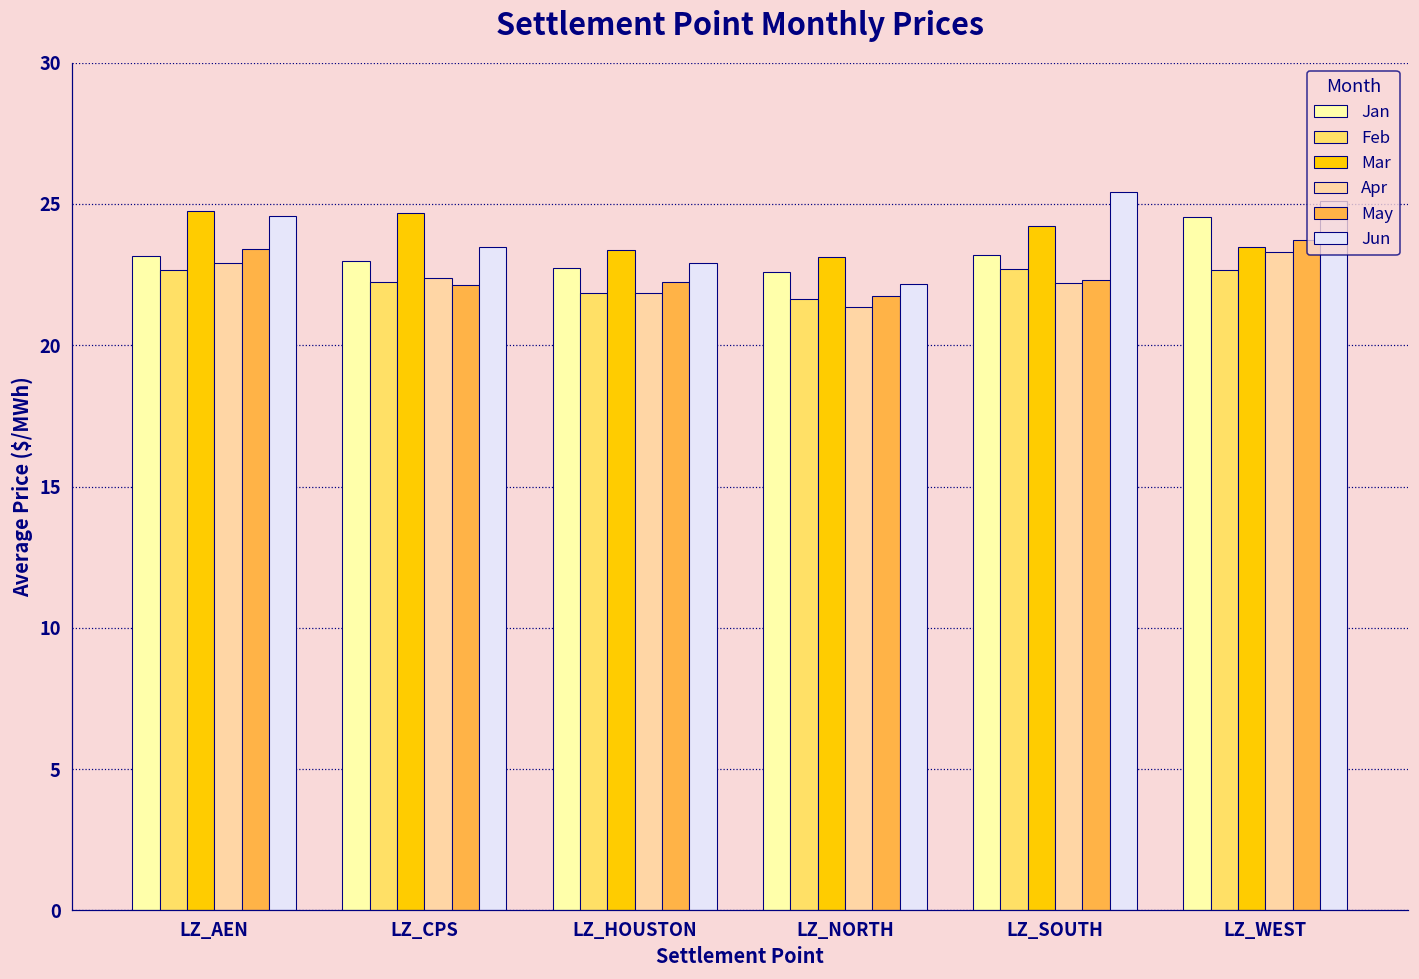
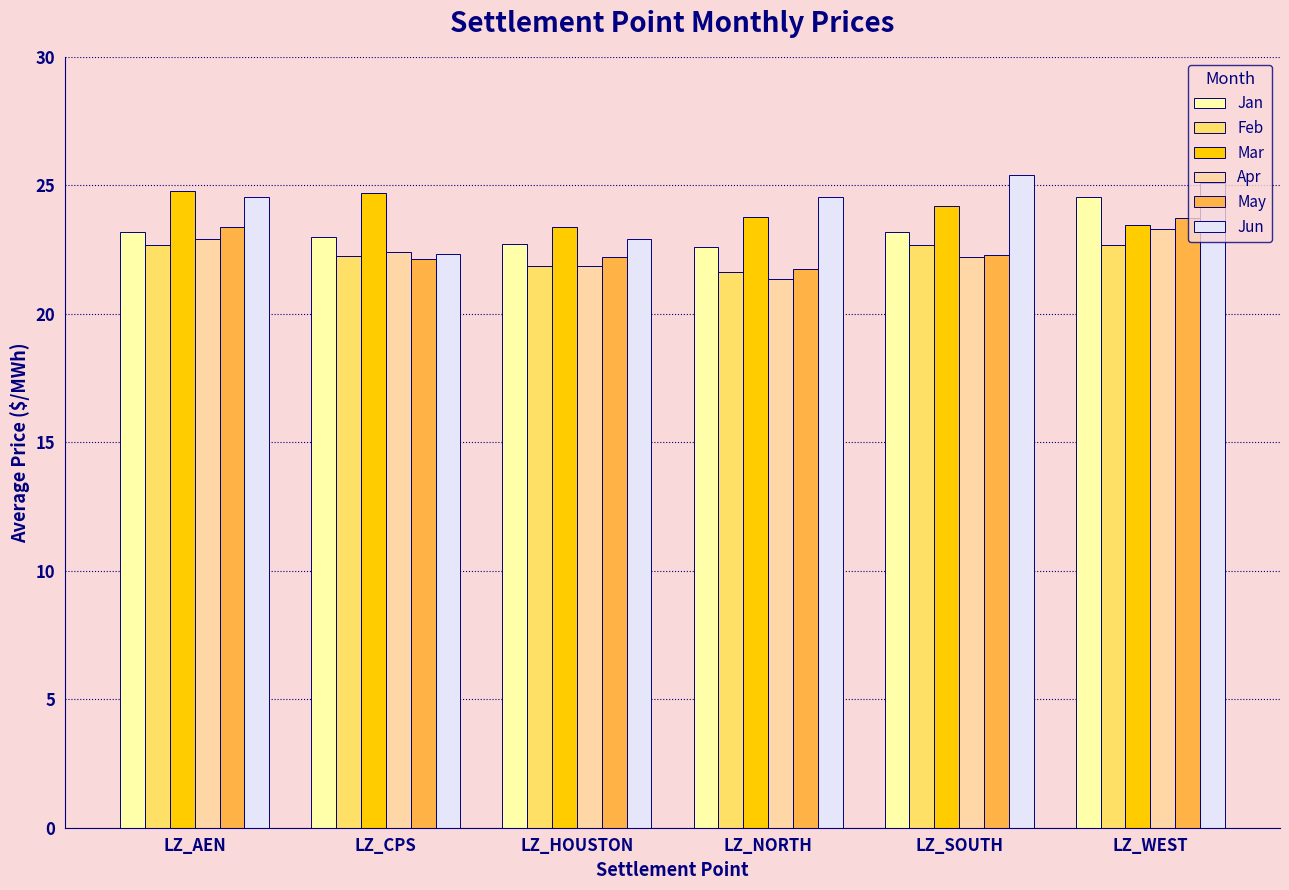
Jun, LZ_CPS: 23.5 -> 22.3
Mar, LZ_NORTH: 23.1 -> 23.8
Jun, LZ_NORTH: 22.2 -> 24.5
